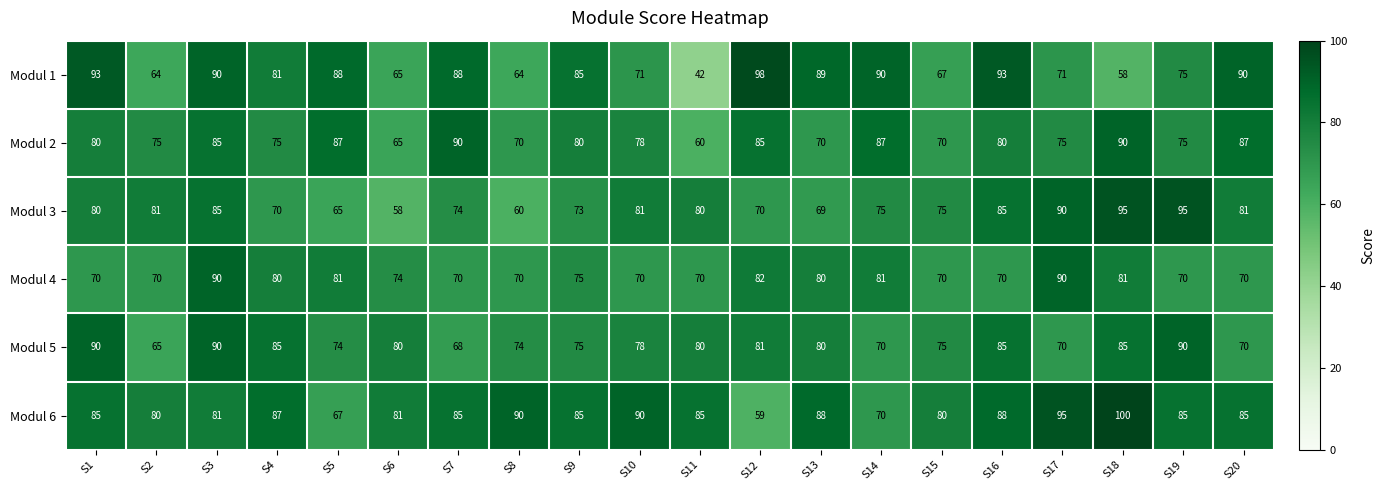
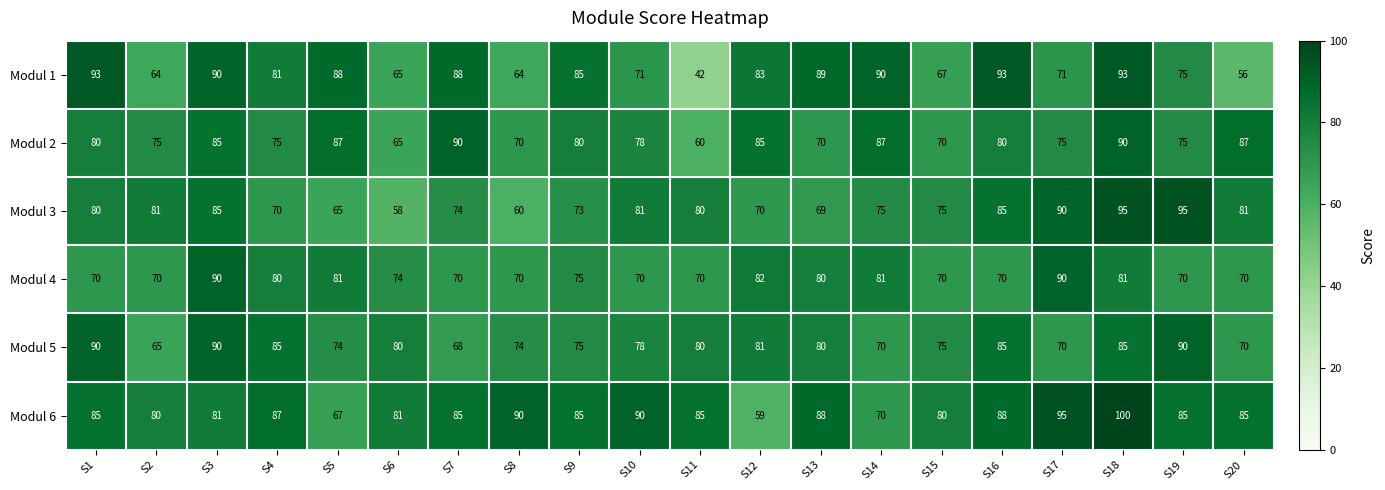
Modul 1, S12: 98 -> 83
Modul 1, S18: 58 -> 93
Modul 1, S20: 90 -> 56
